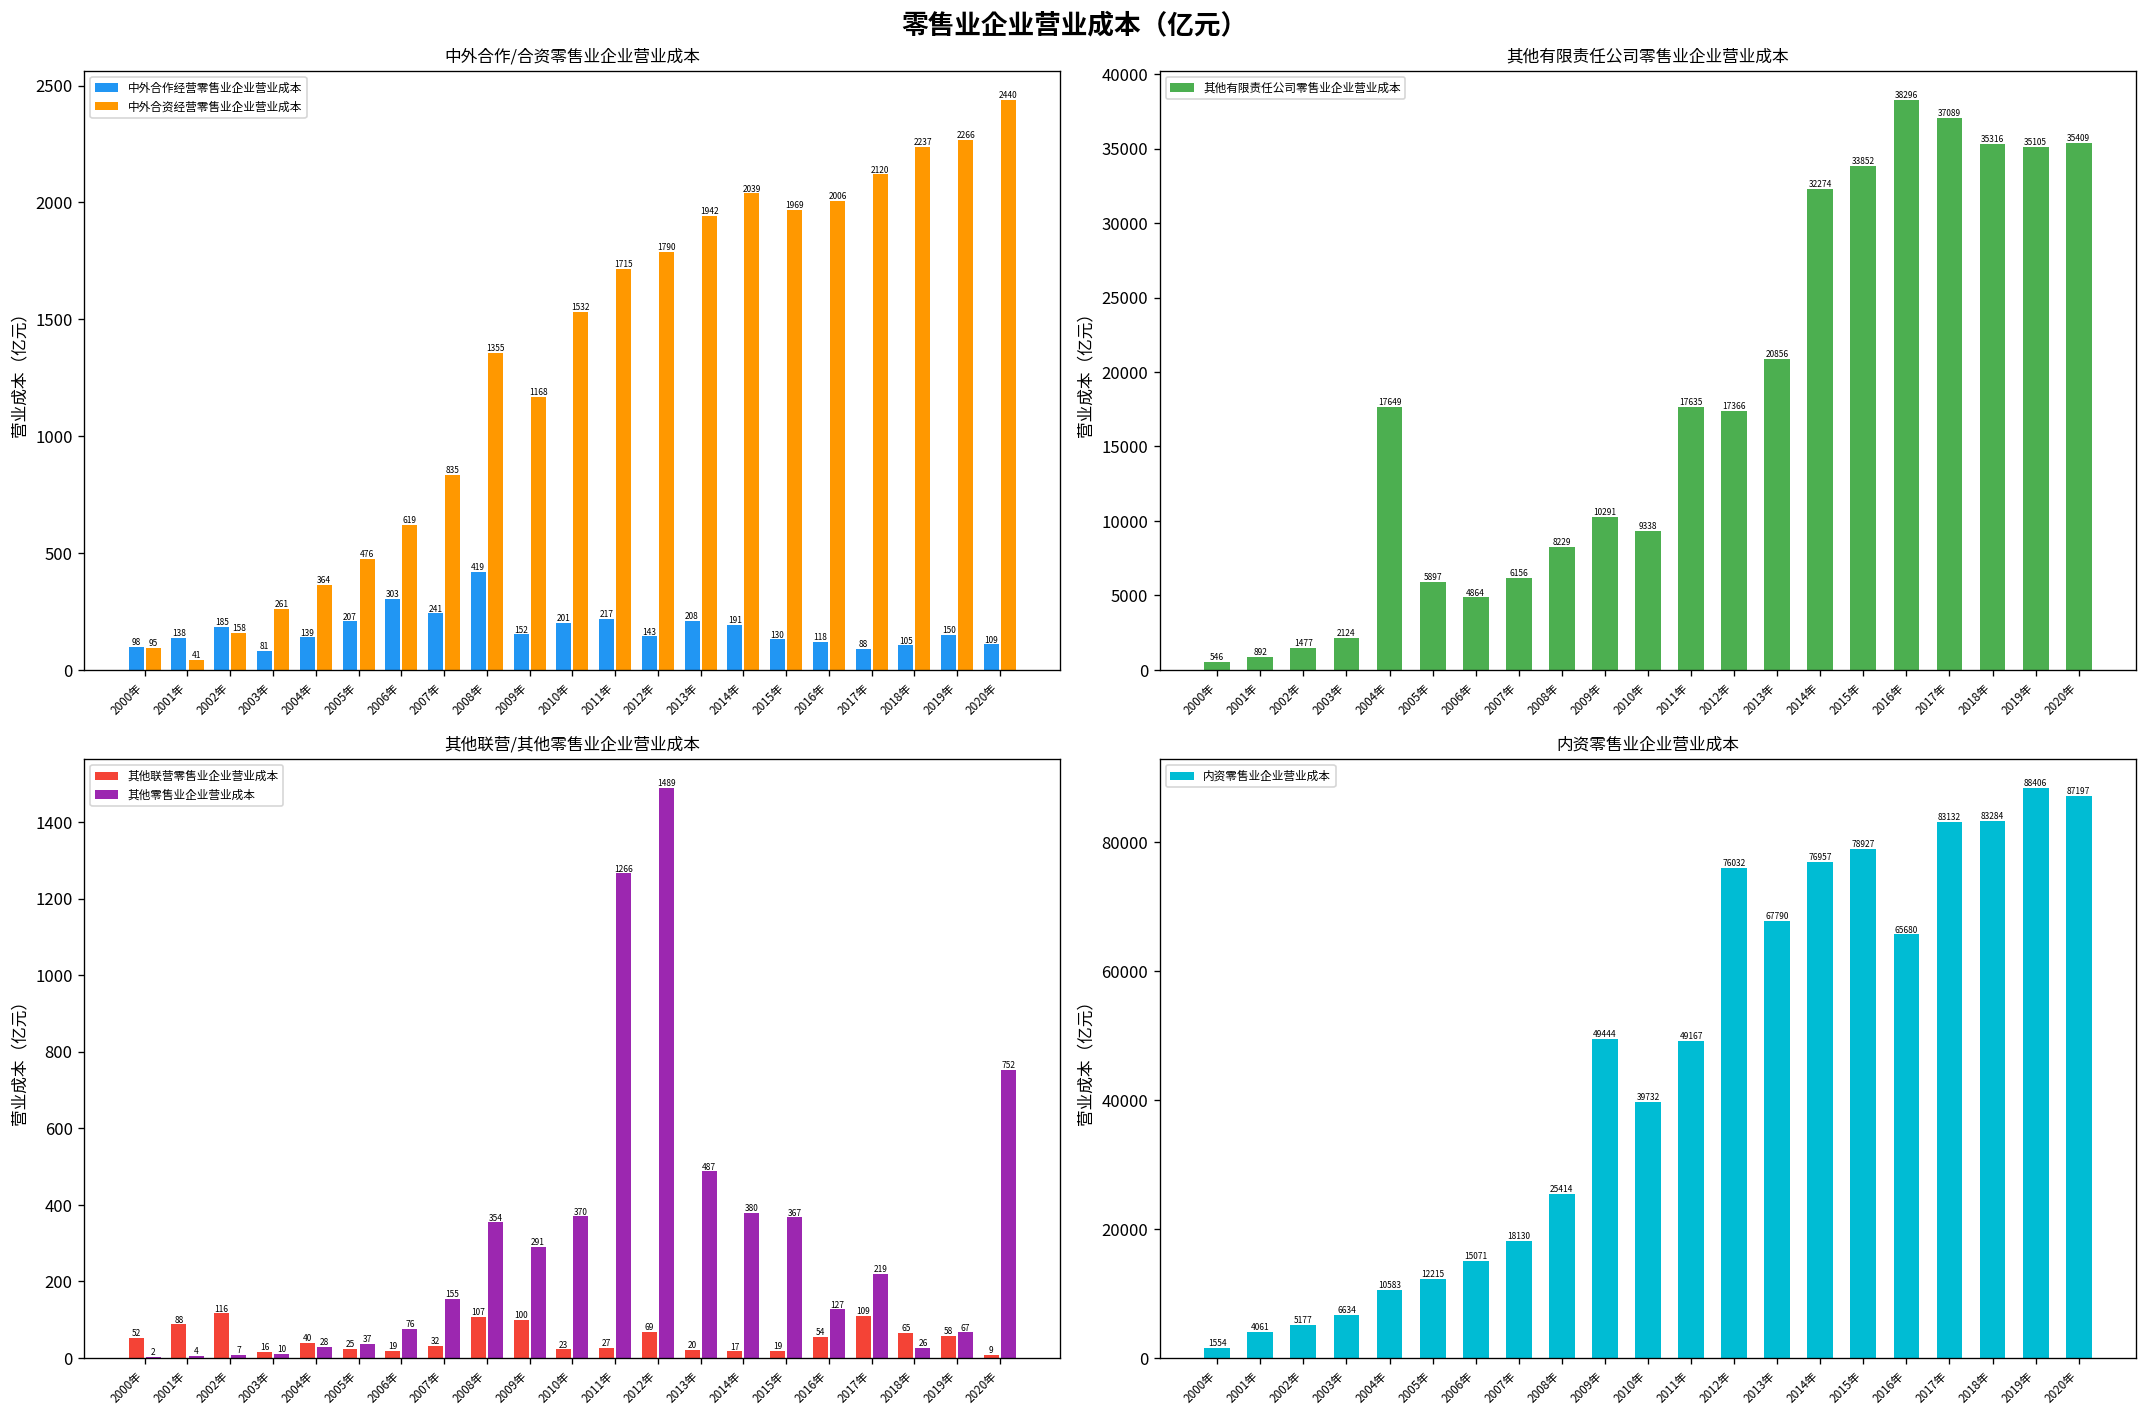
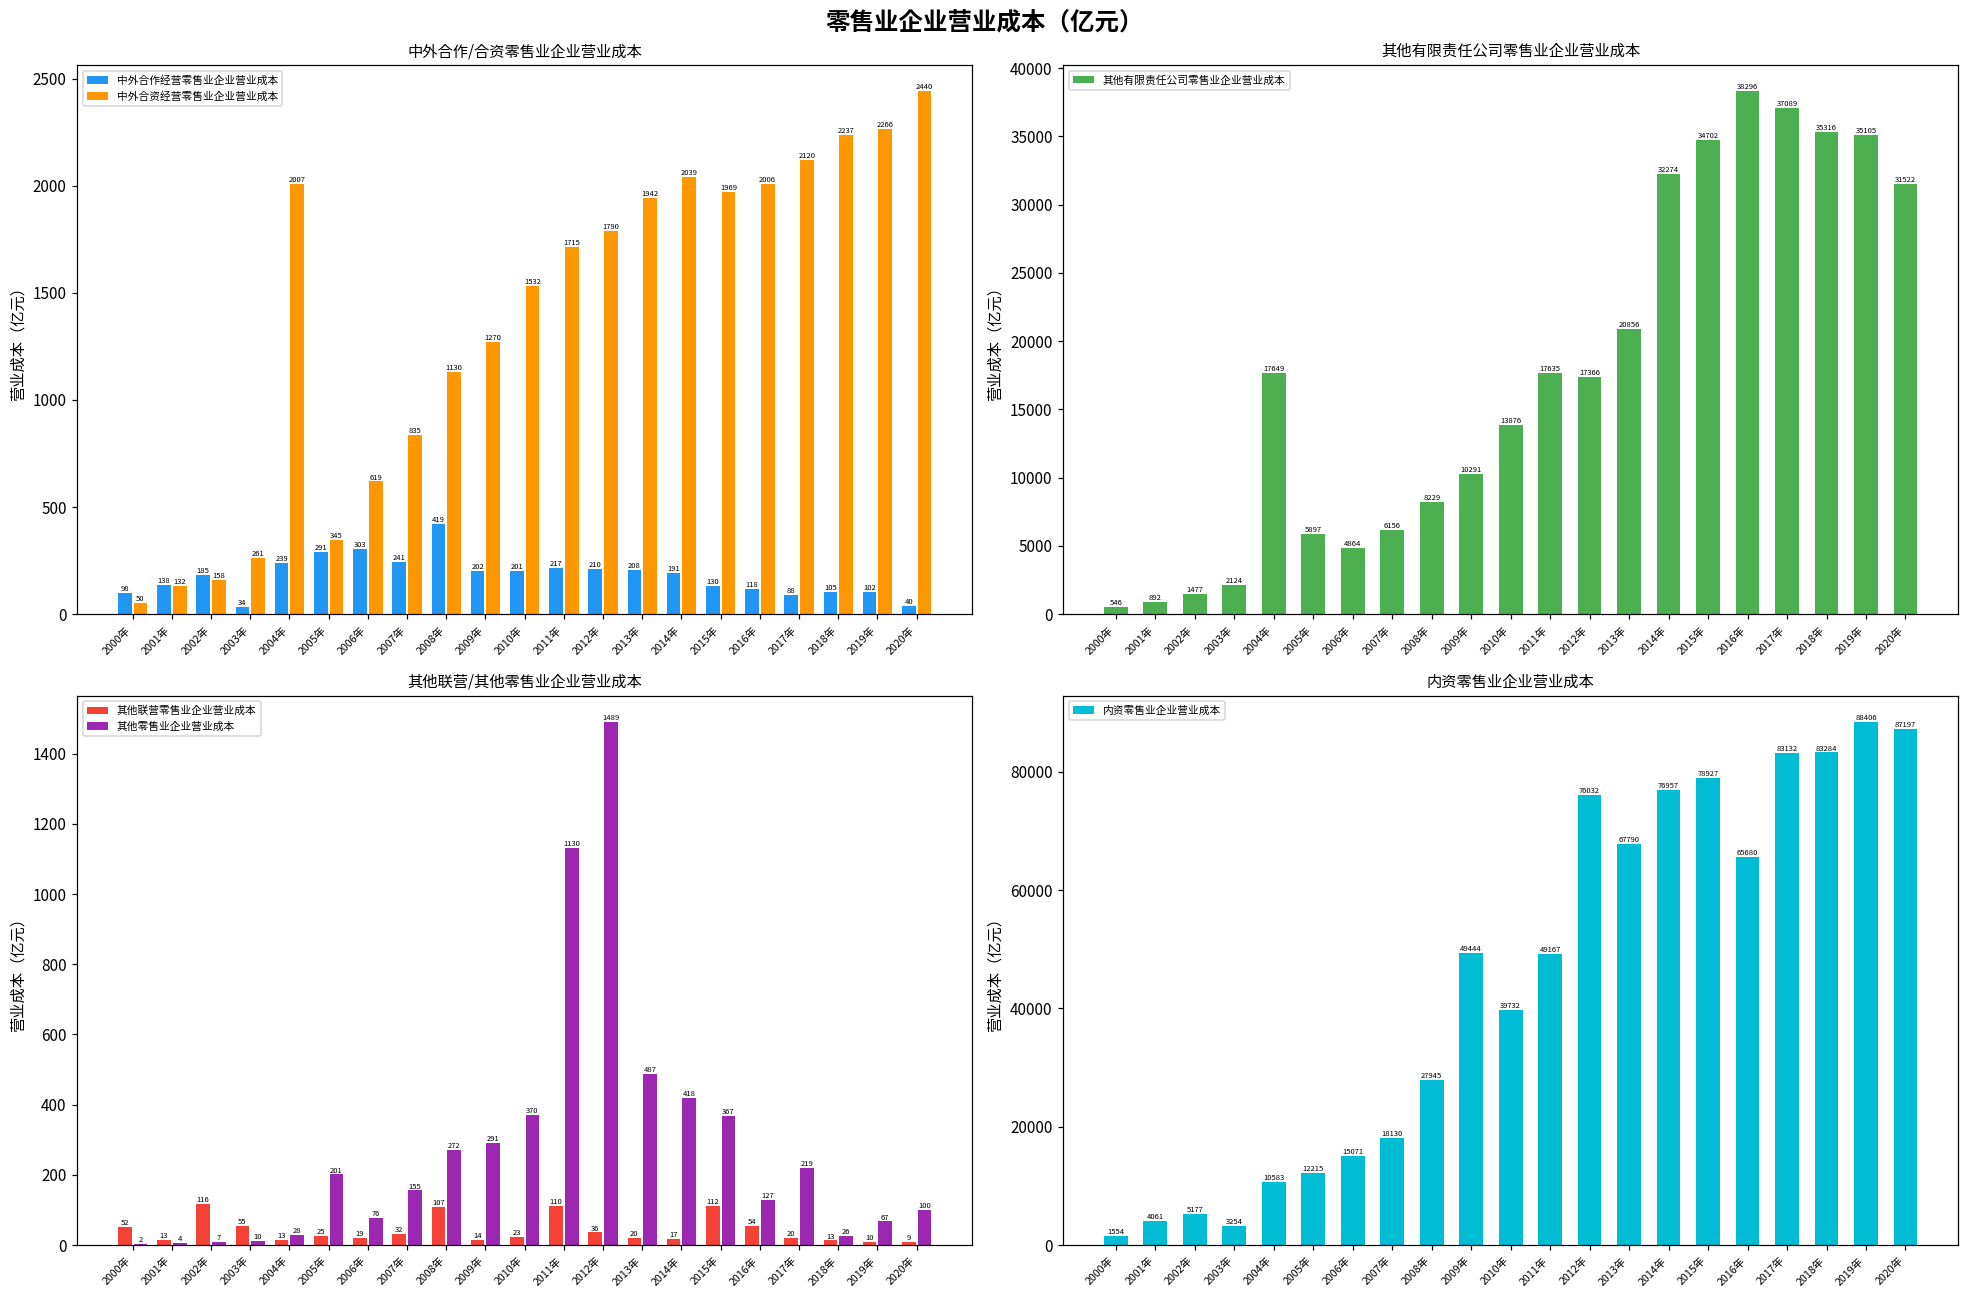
中外合作/合资零售业企业营业成本, 中外合资经营零售业企业营业成本, 2000年: 95 -> 50
中外合作/合资零售业企业营业成本, 中外合资经营零售业企业营业成本, 2001年: 41 -> 132
中外合作/合资零售业企业营业成本, 中外合作经营零售业企业营业成本, 2003年: 81 -> 34
中外合作/合资零售业企业营业成本, 中外合作经营零售业企业营业成本, 2004年: 139 -> 239
中外合作/合资零售业企业营业成本, 中外合资经营零售业企业营业成本, 2004年: 364 -> 2007
中外合作/合资零售业企业营业成本, 中外合作经营零售业企业营业成本, 2005年: 207 -> 291
中外合作/合资零售业企业营业成本, 中外合资经营零售业企业营业成本, 2005年: 476 -> 345
中外合作/合资零售业企业营业成本, 中外合资经营零售业企业营业成本, 2008年: 1355 -> 1130
中外合作/合资零售业企业营业成本, 中外合作经营零售业企业营业成本, 2009年: 152 -> 202
中外合作/合资零售业企业营业成本, 中外合资经营零售业企业营业成本, 2009年: 1168 -> 1270
中外合作/合资零售业企业营业成本, 中外合作经营零售业企业营业成本, 2012年: 143 -> 210
中外合作/合资零售业企业营业成本, 中外合作经营零售业企业营业成本, 2019年: 150 -> 102
中外合作/合资零售业企业营业成本, 中外合作经营零售业企业营业成本, 2020年: 109 -> 40
其他有限责任公司零售业企业营业成本, 2010年: 9338 -> 13876
其他有限责任公司零售业企业营业成本, 2015年: 33852 -> 34702
其他有限责任公司零售业企业营业成本, 2020年: 35409 -> 31522
其他联营/其他零售业企业营业成本, 其他联营零售业企业营业成本, 2001年: 88 -> 13
其他联营/其他零售业企业营业成本, 其他联营零售业企业营业成本, 2003年: 16 -> 55
其他联营/其他零售业企业营业成本, 其他联营零售业企业营业成本, 2004年: 40 -> 13
其他联营/其他零售业企业营业成本, 其他零售业企业营业成本, 2005年: 37 -> 201
其他联营/其他零售业企业营业成本, 其他零售业企业营业成本, 2008年: 354 -> 272
其他联营/其他零售业企业营业成本, 其他联营零售业企业营业成本, 2009年: 100 -> 14
其他联营/其他零售业企业营业成本, 其他联营零售业企业营业成本, 2011年: 27 -> 110
其他联营/其他零售业企业营业成本, 其他零售业企业营业成本, 2011年: 1266 -> 1130
其他联营/其他零售业企业营业成本, 其他联营零售业企业营业成本, 2012年: 69 -> 36
其他联营/其他零售业企业营业成本, 其他零售业企业营业成本, 2014年: 380 -> 418
其他联营/其他零售业企业营业成本, 其他联营零售业企业营业成本, 2015年: 19 -> 112
其他联营/其他零售业企业营业成本, 其他联营零售业企业营业成本, 2017年: 109 -> 20
其他联营/其他零售业企业营业成本, 其他联营零售业企业营业成本, 2018年: 65 -> 13
其他联营/其他零售业企业营业成本, 其他联营零售业企业营业成本, 2019年: 58 -> 10
其他联营/其他零售业企业营业成本, 其他零售业企业营业成本, 2020年: 752 -> 100
内资零售业企业营业成本, 2003年: 6634 -> 3254
内资零售业企业营业成本, 2008年: 25414 -> 27945
